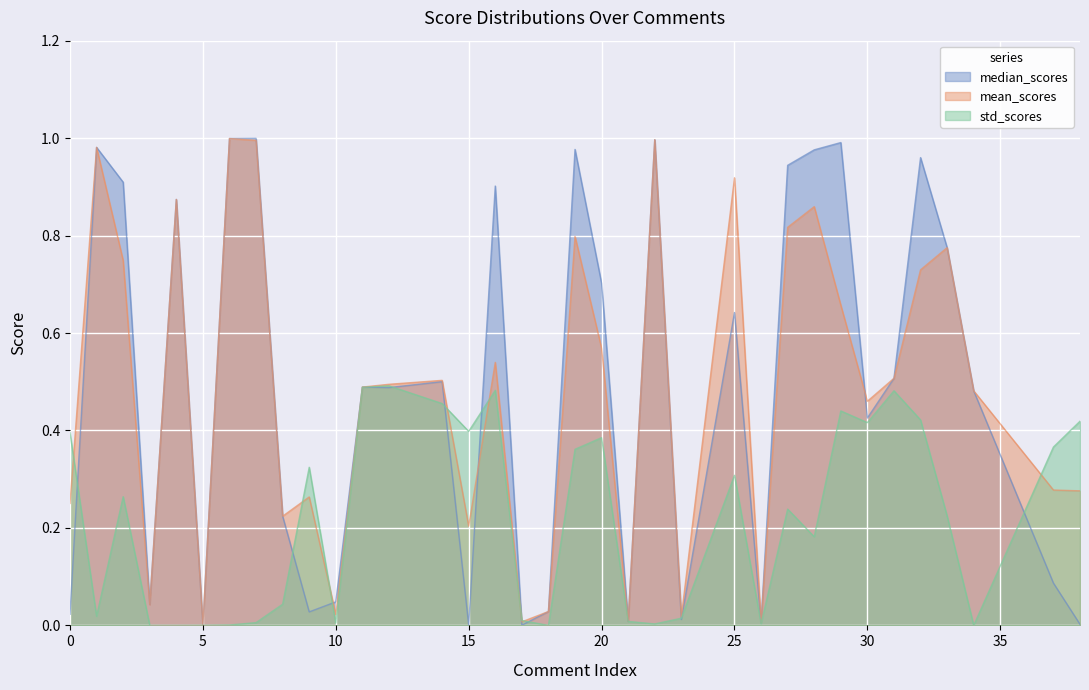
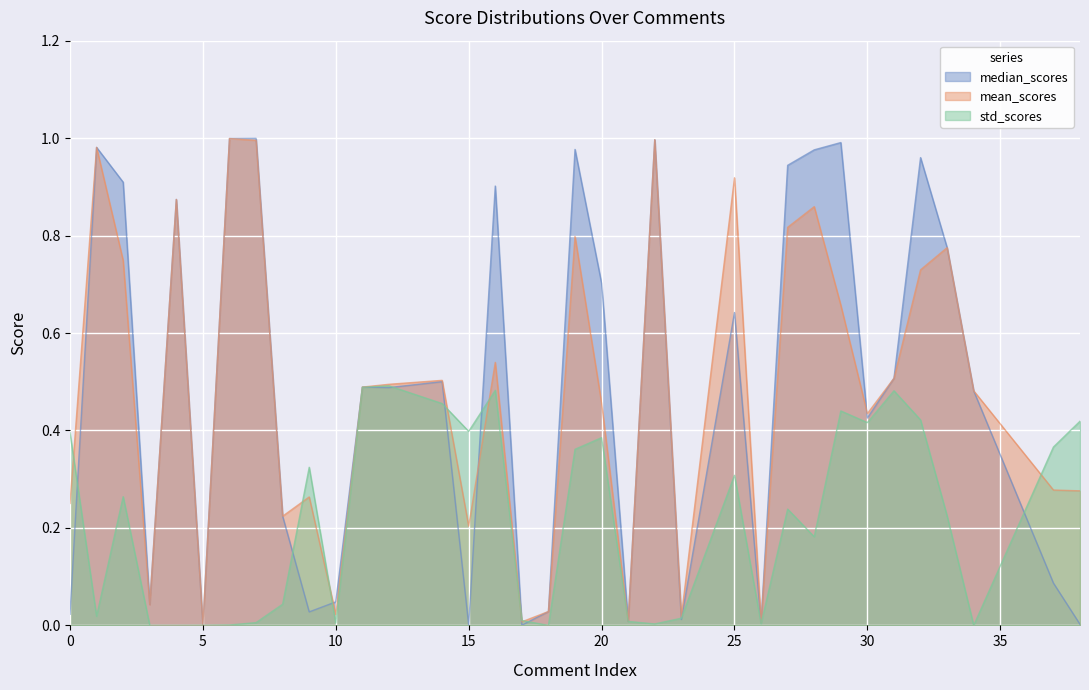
mean_scores, 20: 0.57 -> 0.46
mean_scores, 30: 0.46 -> 0.43
